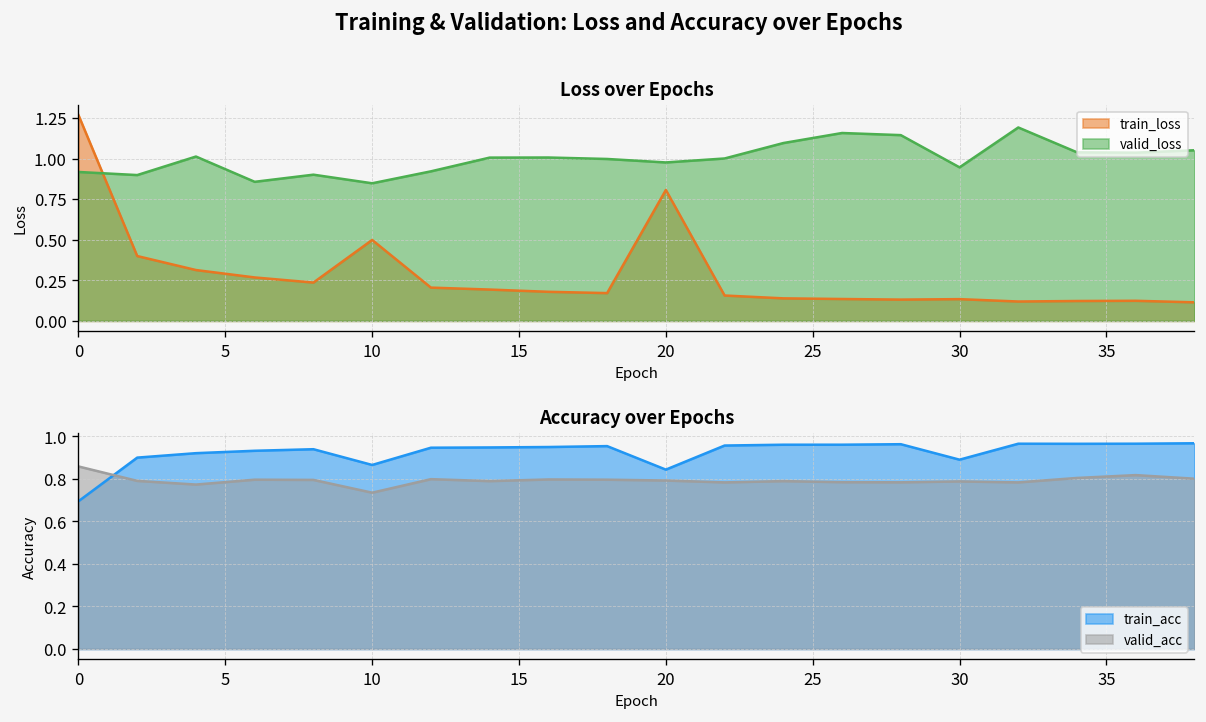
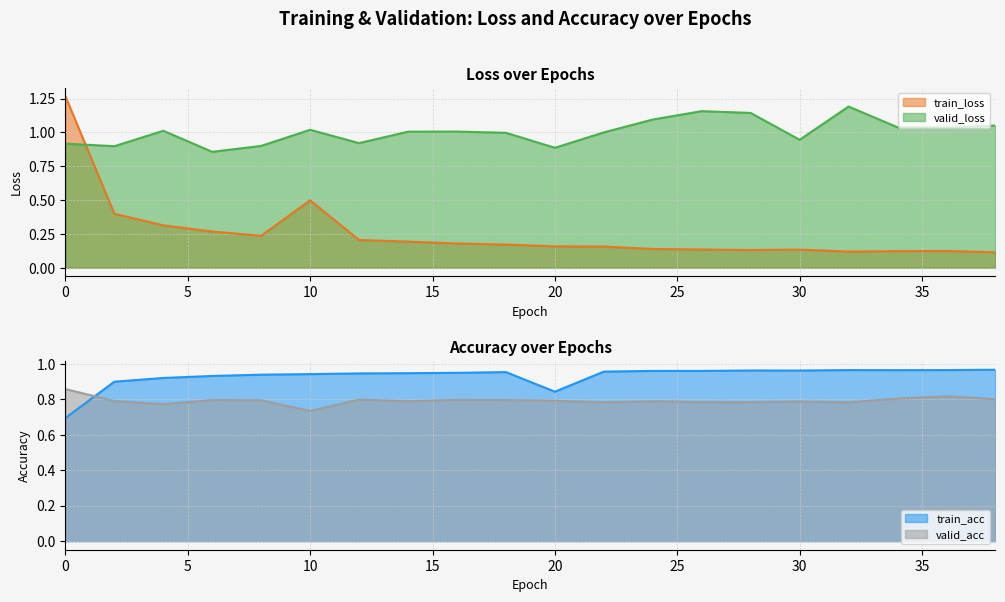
Loss over Epochs, valid_loss, 10: 0.85 -> 1.02
Loss over Epochs, train_loss, 20: 0.81 -> 0.16
Loss over Epochs, valid_loss, 20: 0.98 -> 0.89
Accuracy over Epochs, train_acc, 10: 0.87 -> 0.94
Accuracy over Epochs, train_acc, 30: 0.89 -> 0.96
